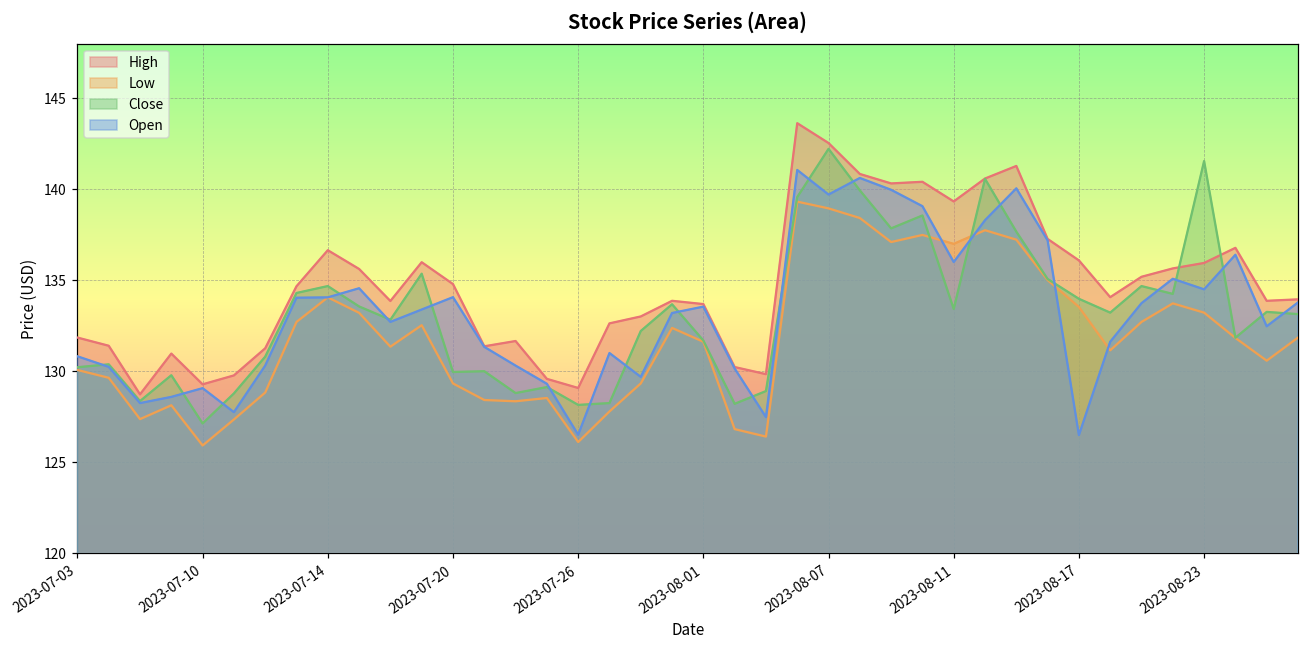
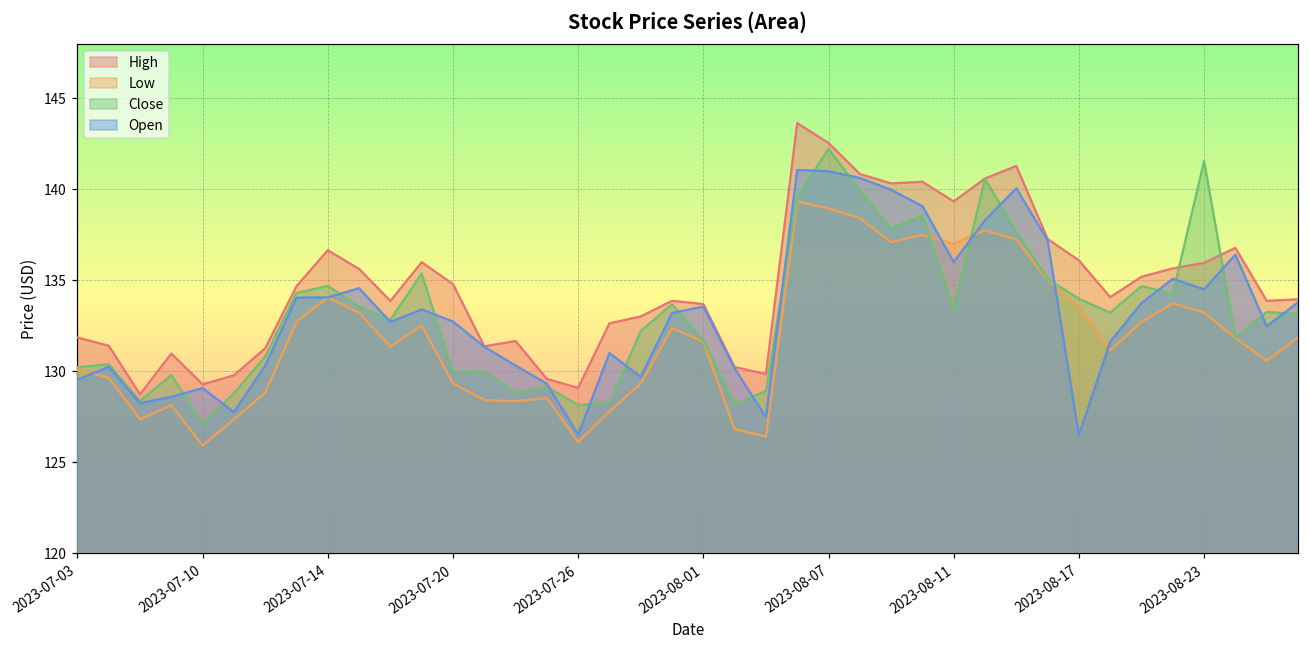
Open, 2023-07-03: 130.8 -> 129.5
Open, 2023-07-20: 134.1 -> 132.7
Open, 2023-08-07: 139.7 -> 141.0
